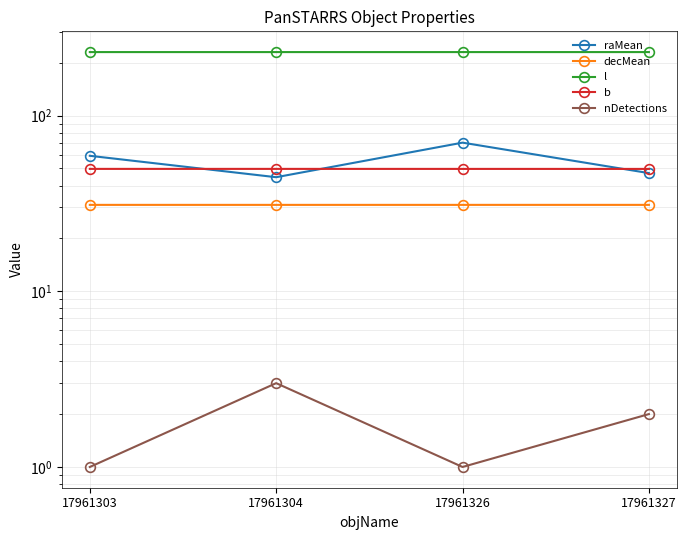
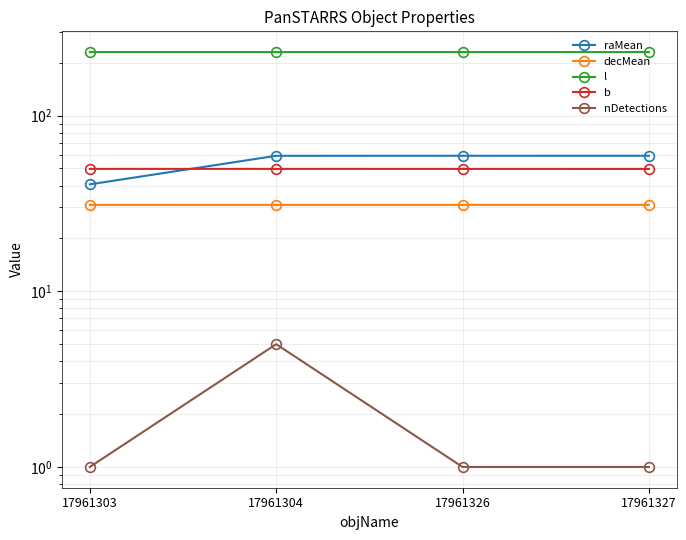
raMean, 17961303: 59 -> 41
raMean, 17961304: 45 -> 59
nDetections, 17961304: 3 -> 5
raMean, 17961326: 70 -> 59
raMean, 17961327: 47 -> 59
nDetections, 17961327: 2 -> 1
